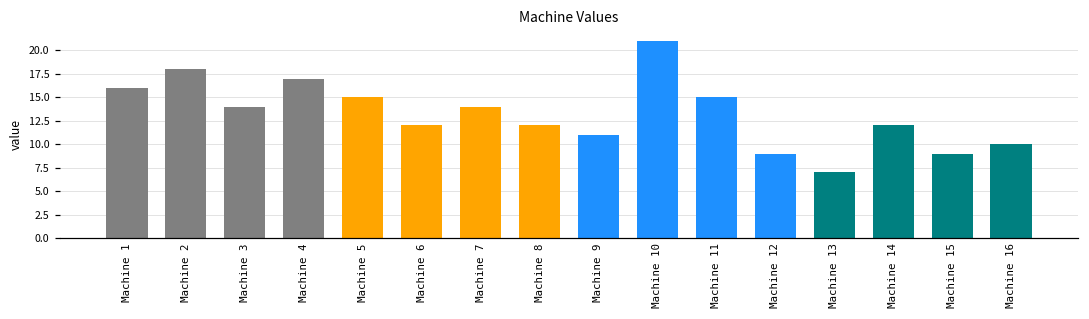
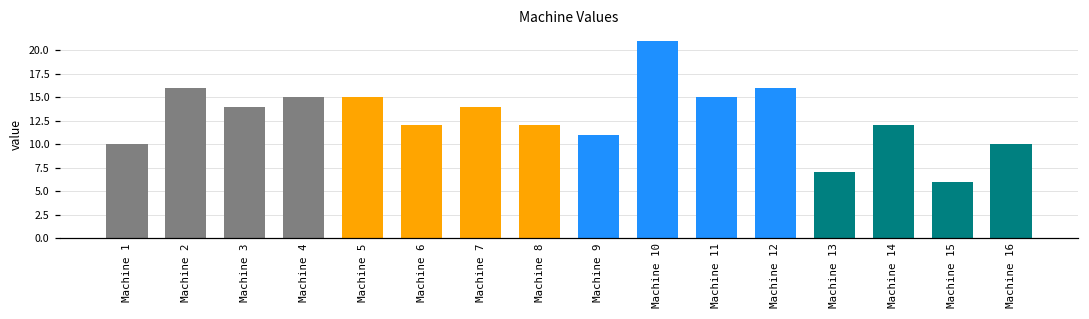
Machine 1: 16 -> 10
Machine 2: 18 -> 16
Machine 4: 17 -> 15
Machine 12: 9 -> 16
Machine 15: 9 -> 6
